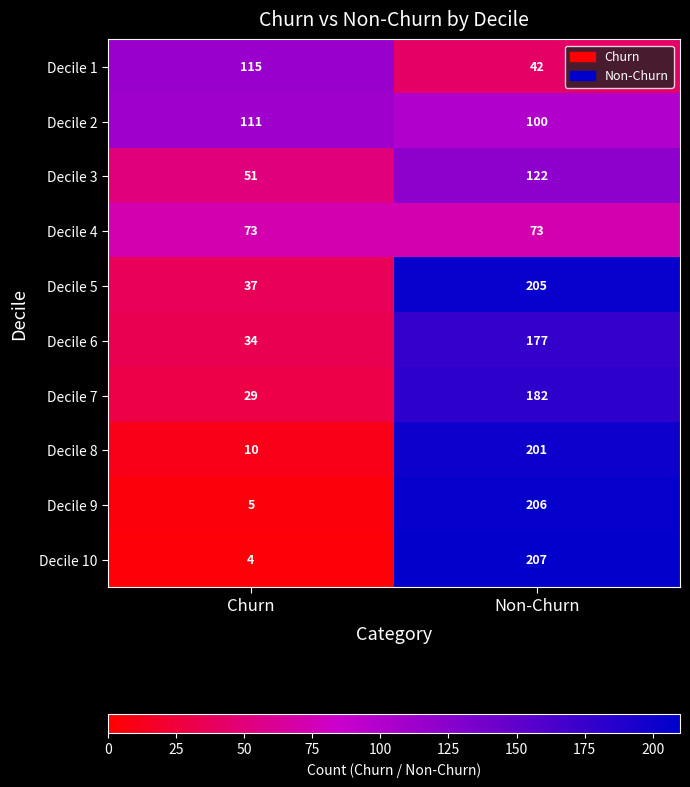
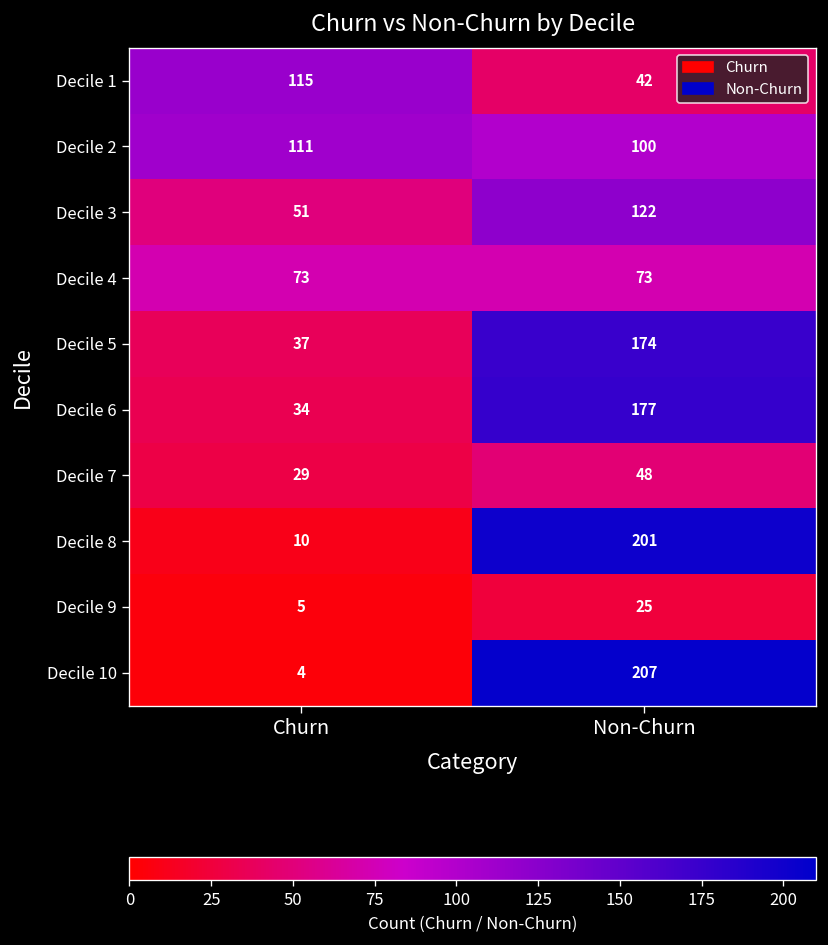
Decile 5, Non-Churn: 205 -> 174
Decile 7, Non-Churn: 182 -> 48
Decile 9, Non-Churn: 206 -> 25
